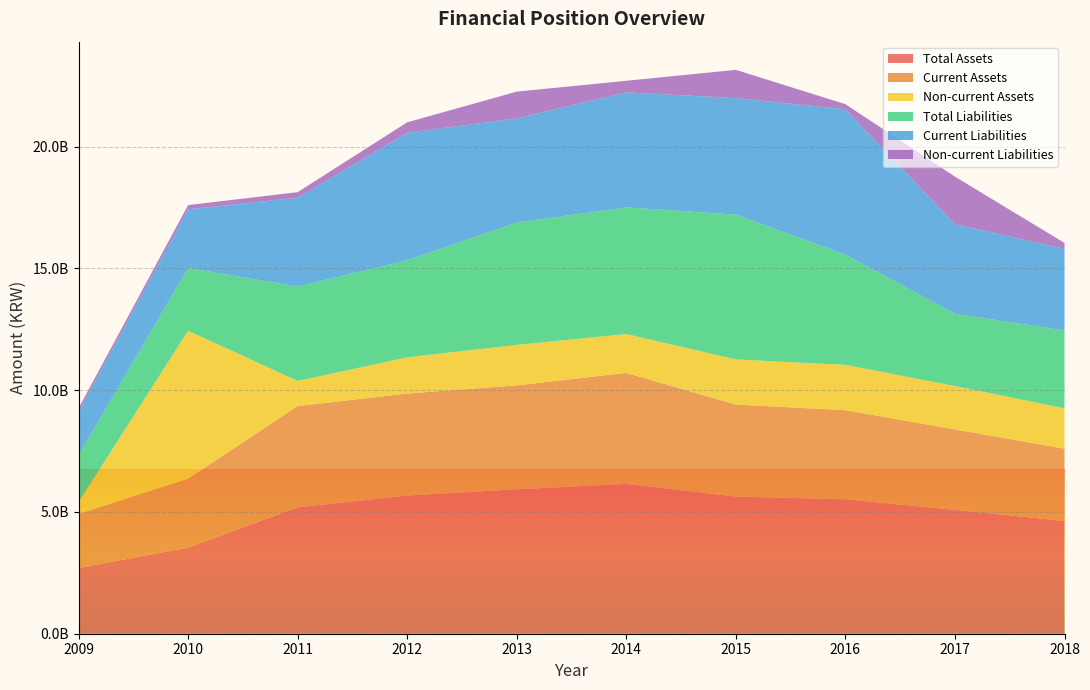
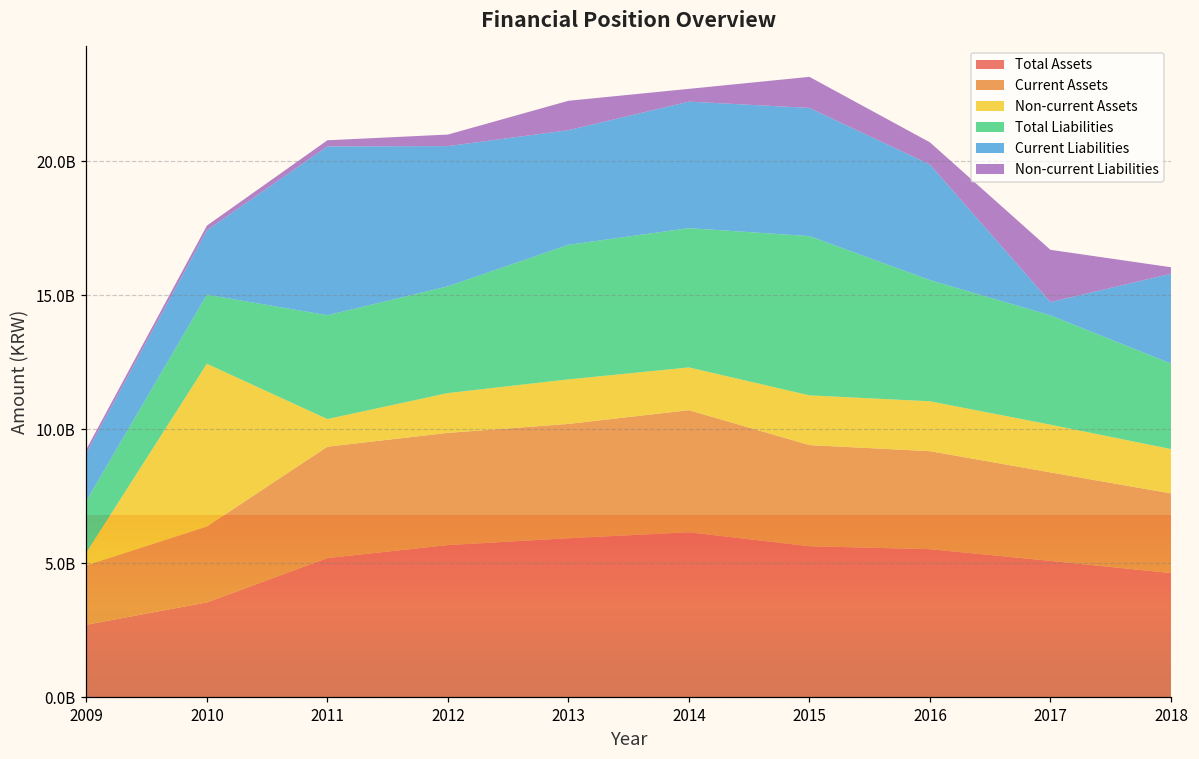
Current Liabilities, 2011: 3600000000 -> 6300000000
Current Liabilities, 2016: 6000000000 -> 4300000000
Non-current Liabilities, 2016: 200000000 -> 800000000
Total Liabilities, 2017: 3000000000 -> 4100000000
Current Liabilities, 2017: 3700000000 -> 500000000
